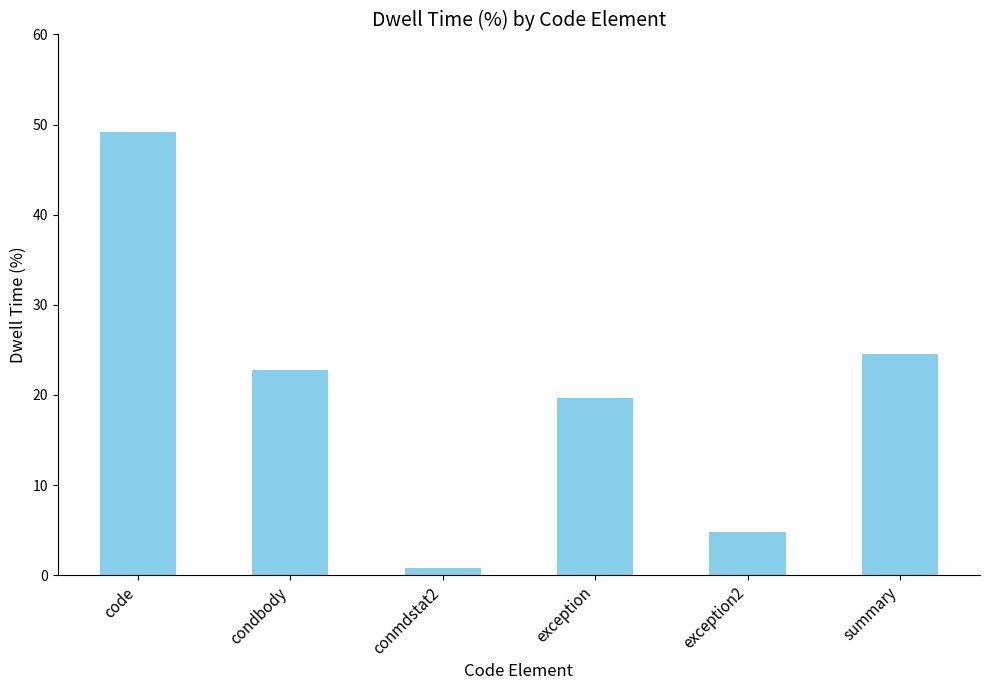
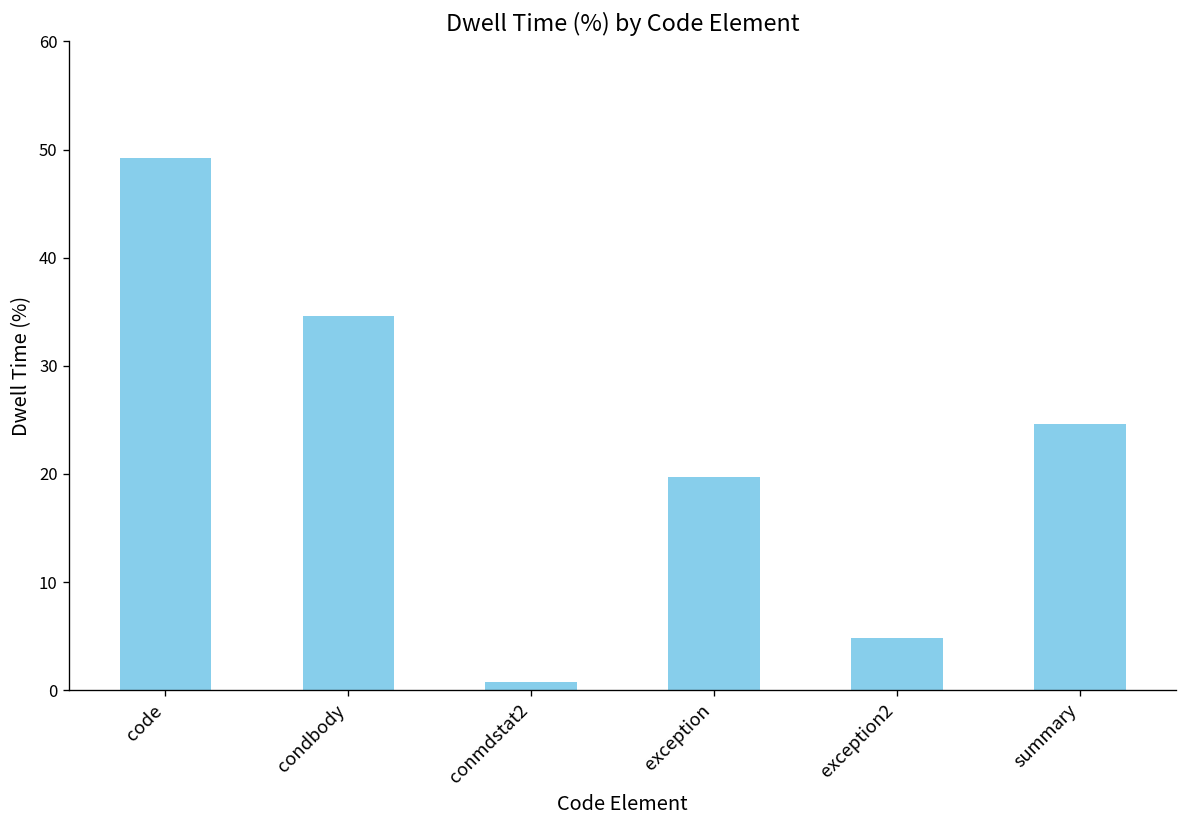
condbody: 23 -> 35
